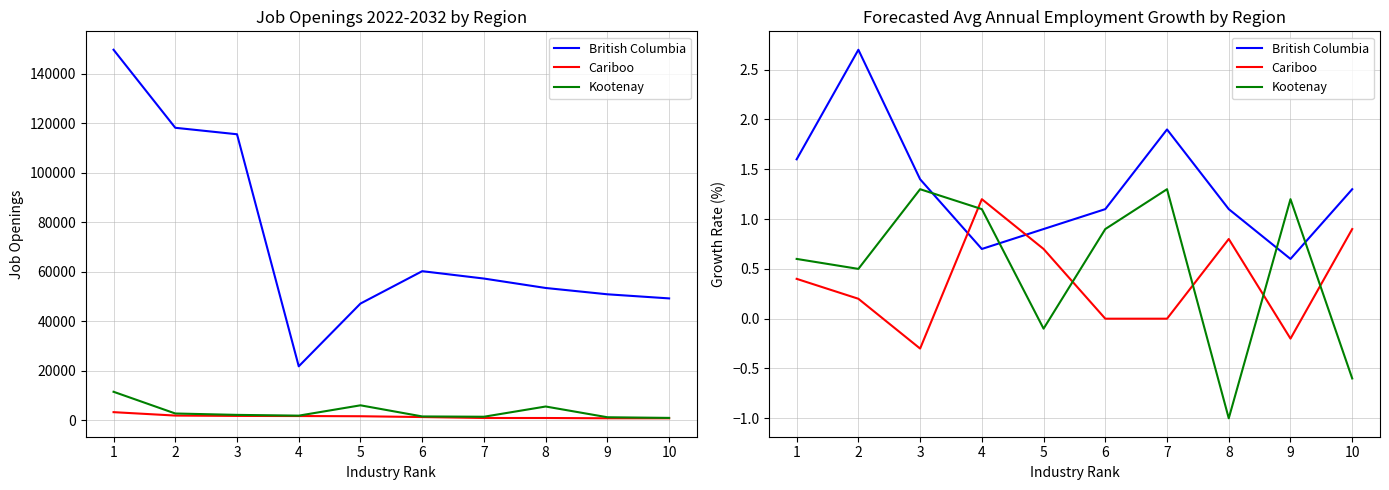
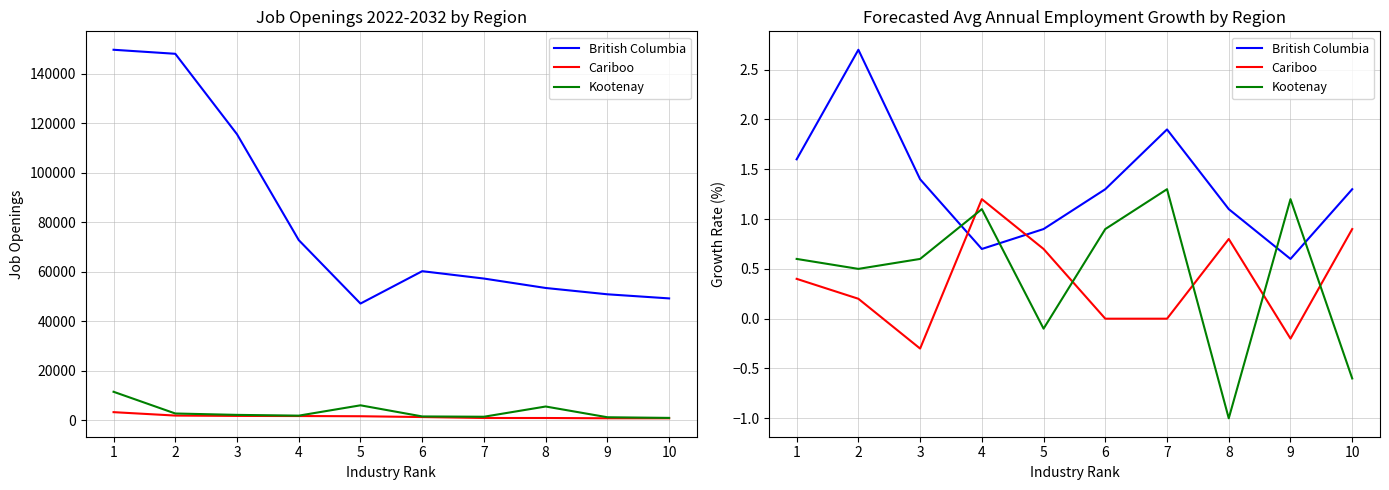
Job Openings 2022-2032 by Region, British Columbia, 2: 118000 -> 148000
Job Openings 2022-2032 by Region, British Columbia, 4: 22000 -> 73000
Forecasted Avg Annual Employment Growth by Region, Kootenay, 3: 1.3 -> 0.6
Forecasted Avg Annual Employment Growth by Region, British Columbia, 6: 1.1 -> 1.3
